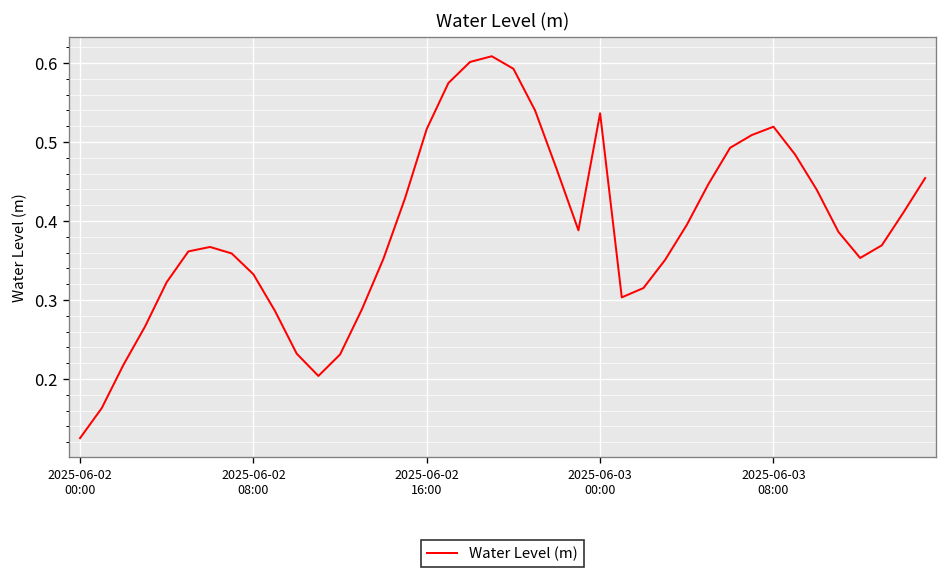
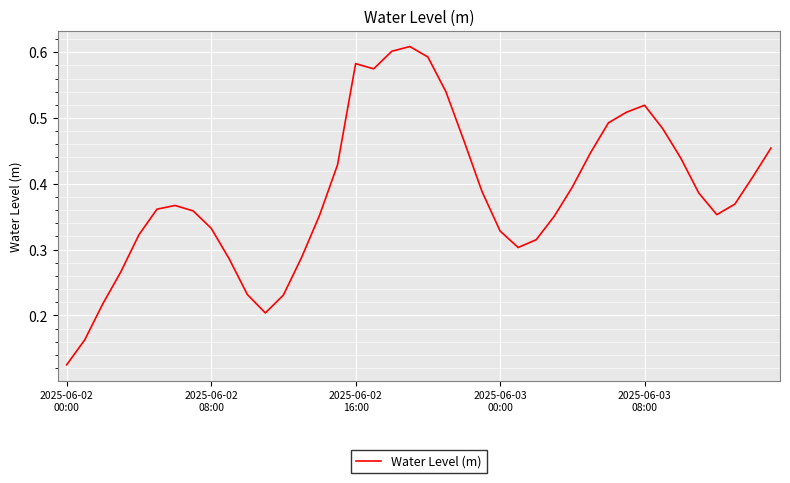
2025-06-02 16:00: 0.52 -> 0.58
2025-06-03 00:00: 0.54 -> 0.33
